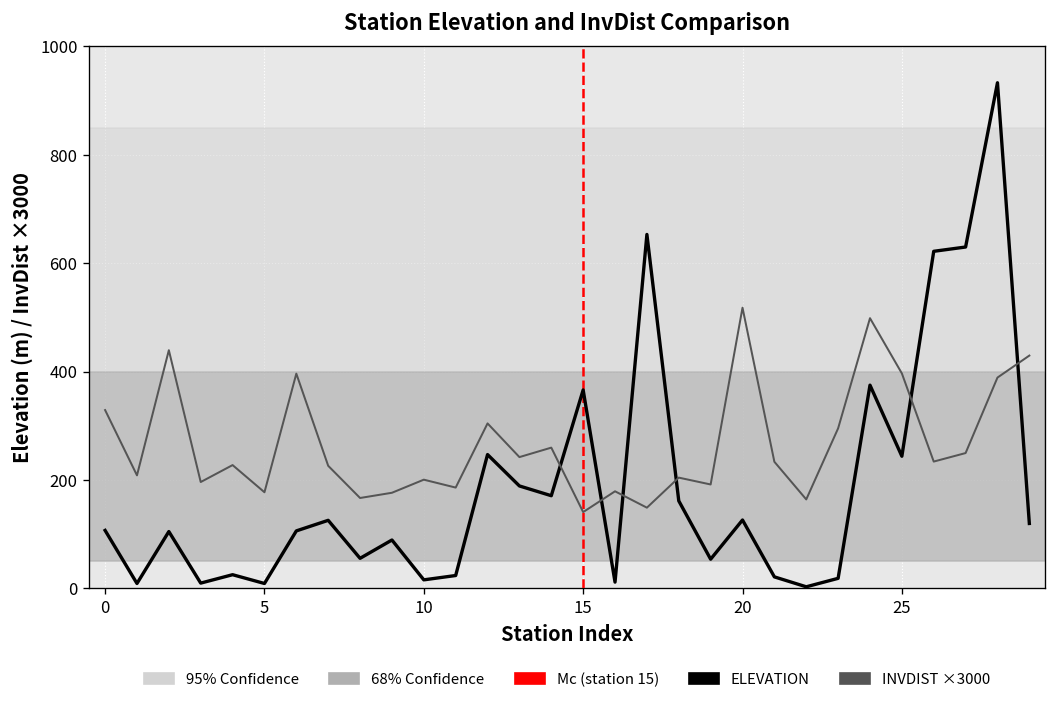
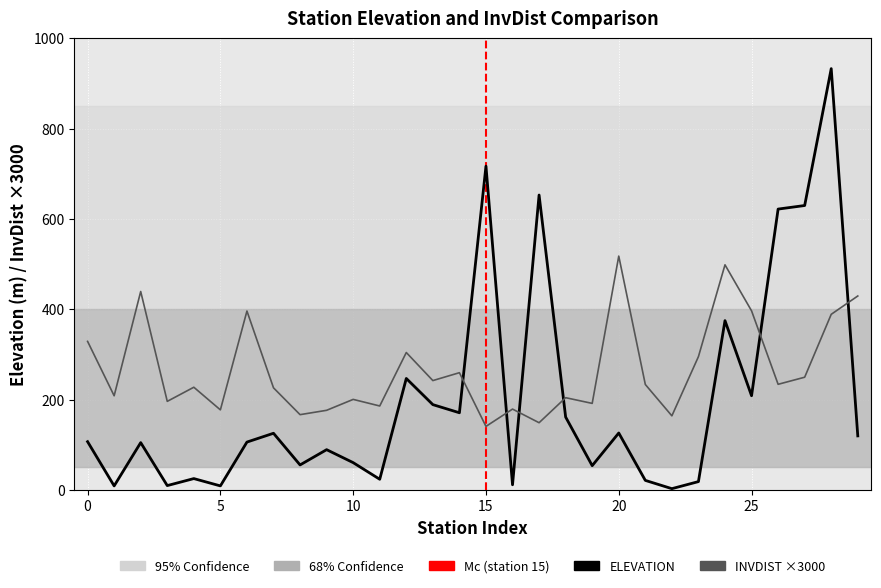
ELEVATION, 10: 20 -> 60
ELEVATION, 15: 370 -> 720
ELEVATION, 25: 240 -> 210
